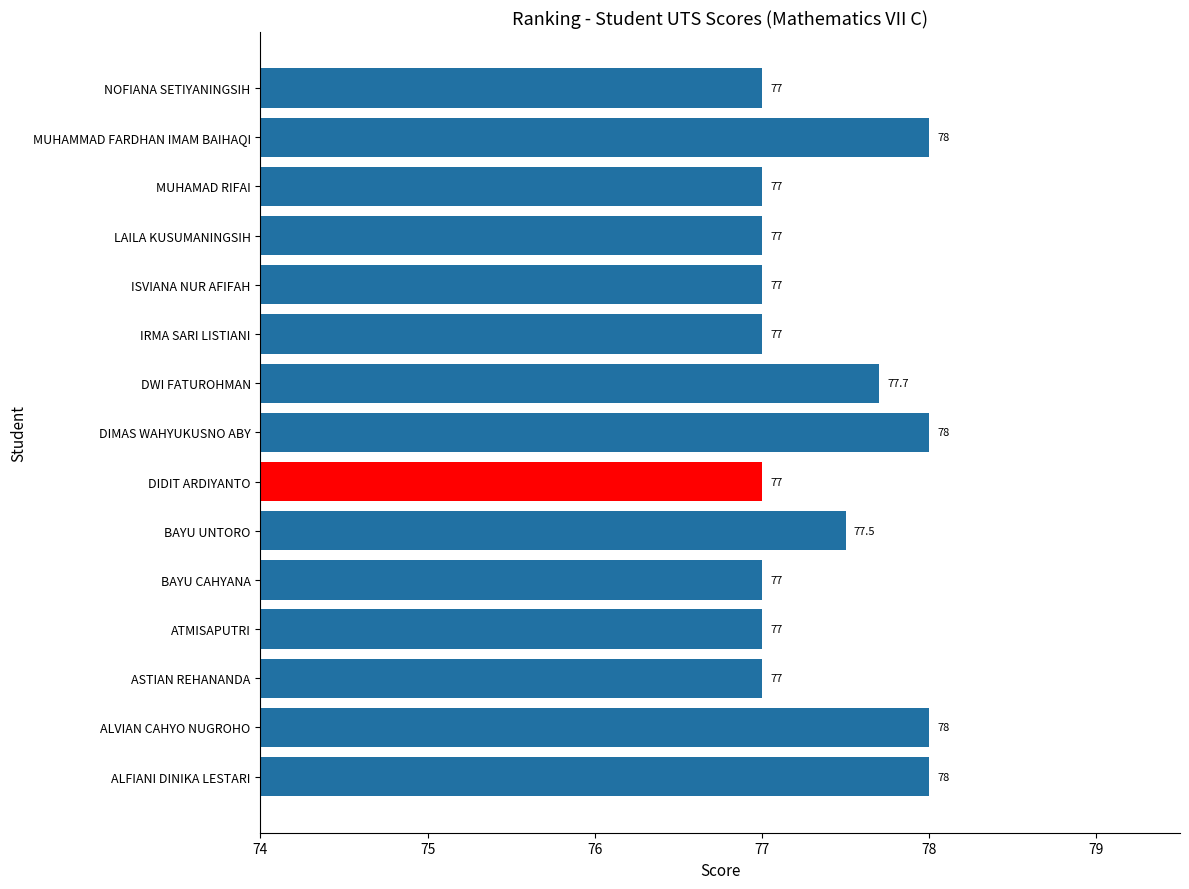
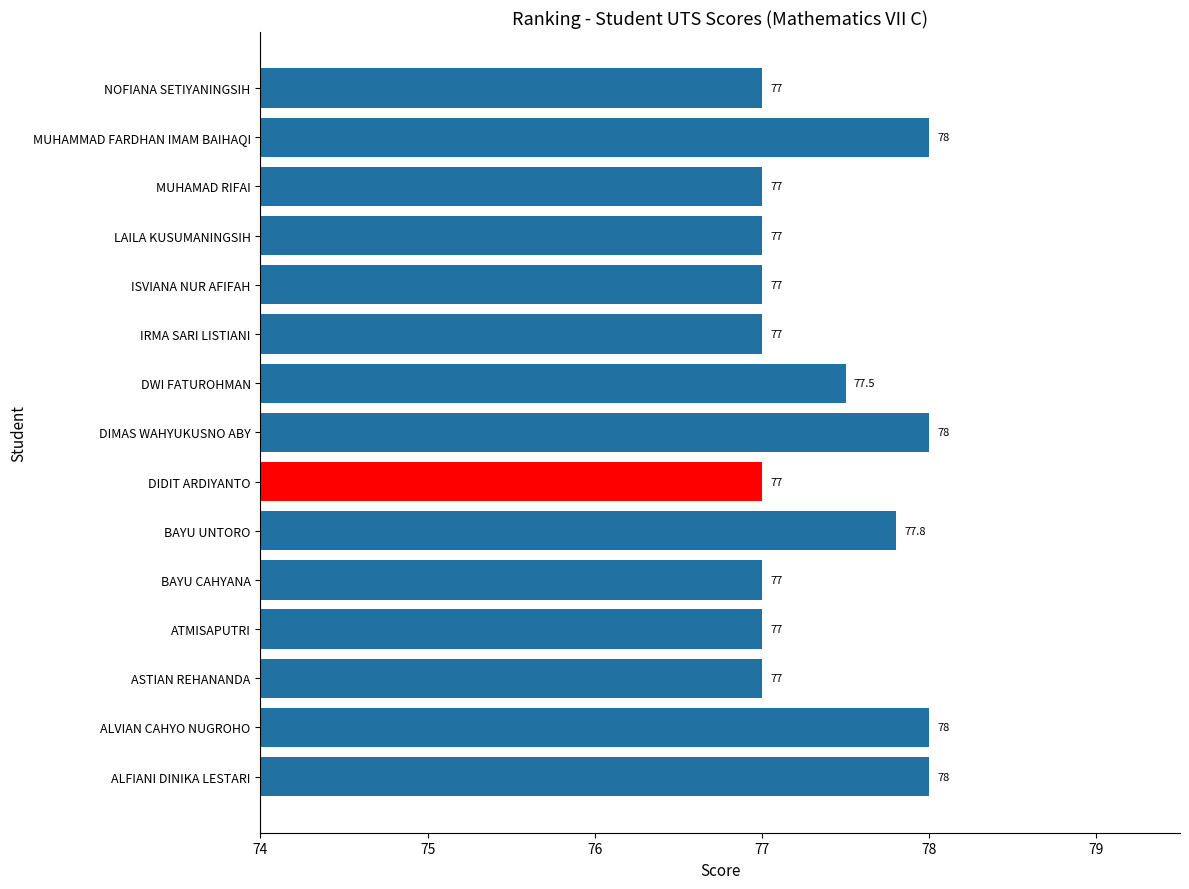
DWI FATUROHMAN: 77.7 -> 77.5
BAYU UNTORO: 77.5 -> 77.8
